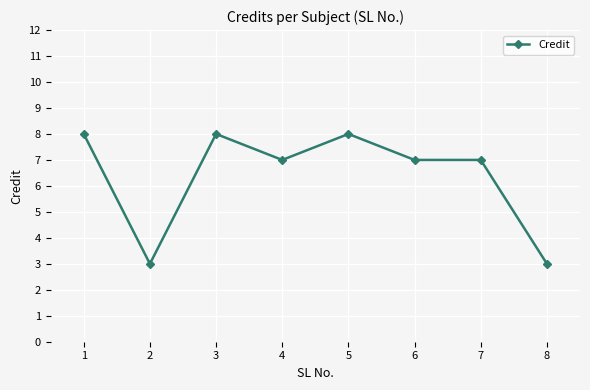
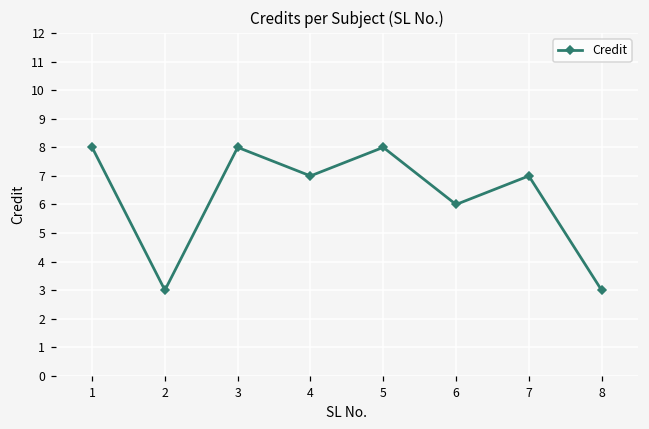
6: 7 -> 6
